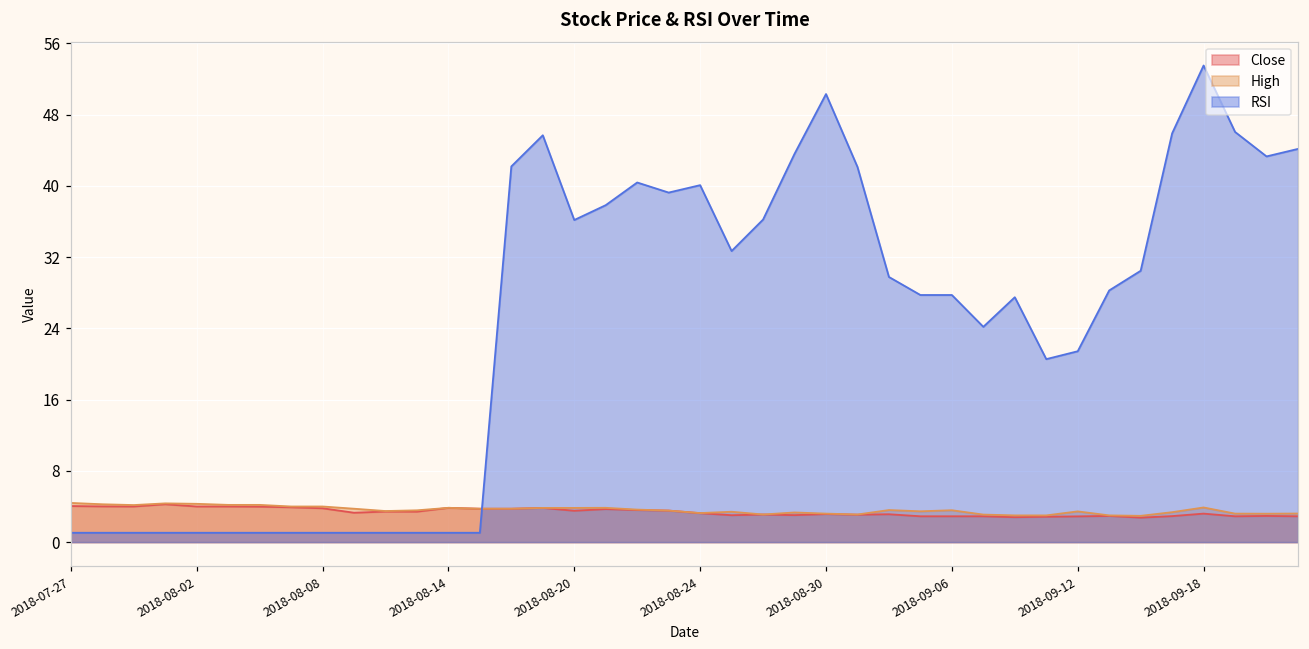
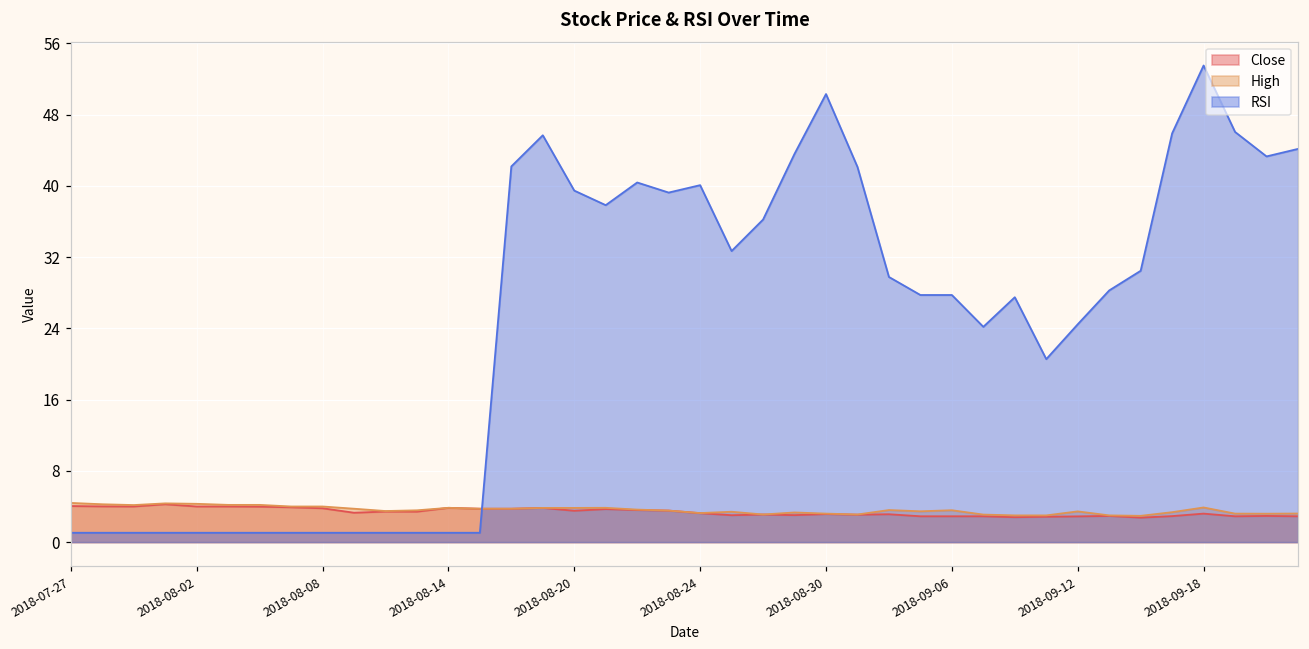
RSI, 2018-08-20: 36 -> 39
RSI, 2018-09-12: 21 -> 24
